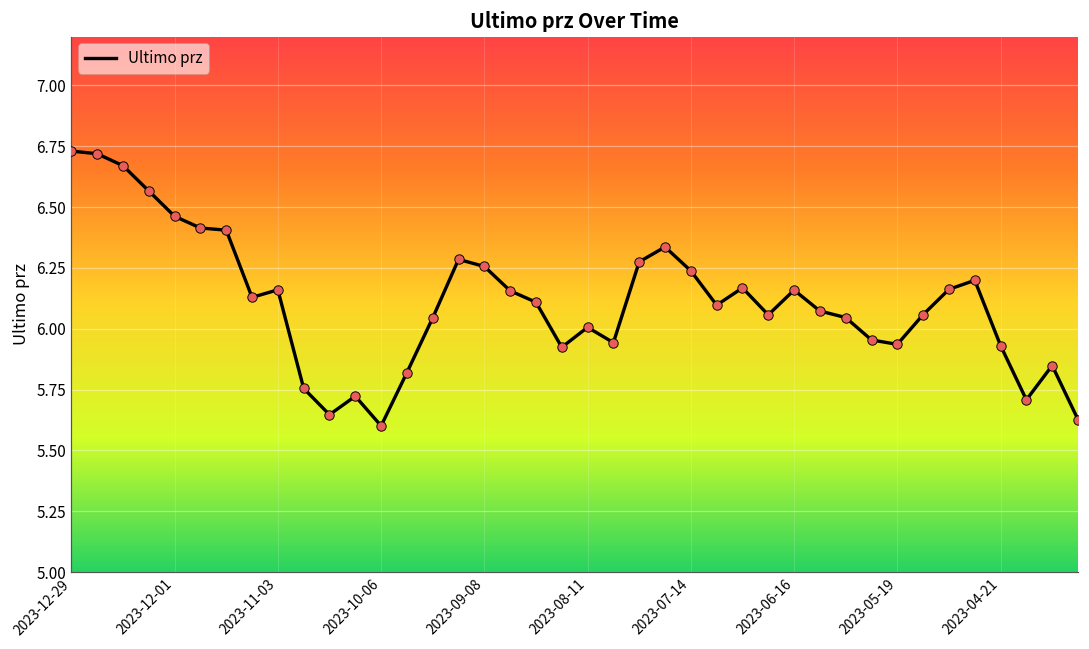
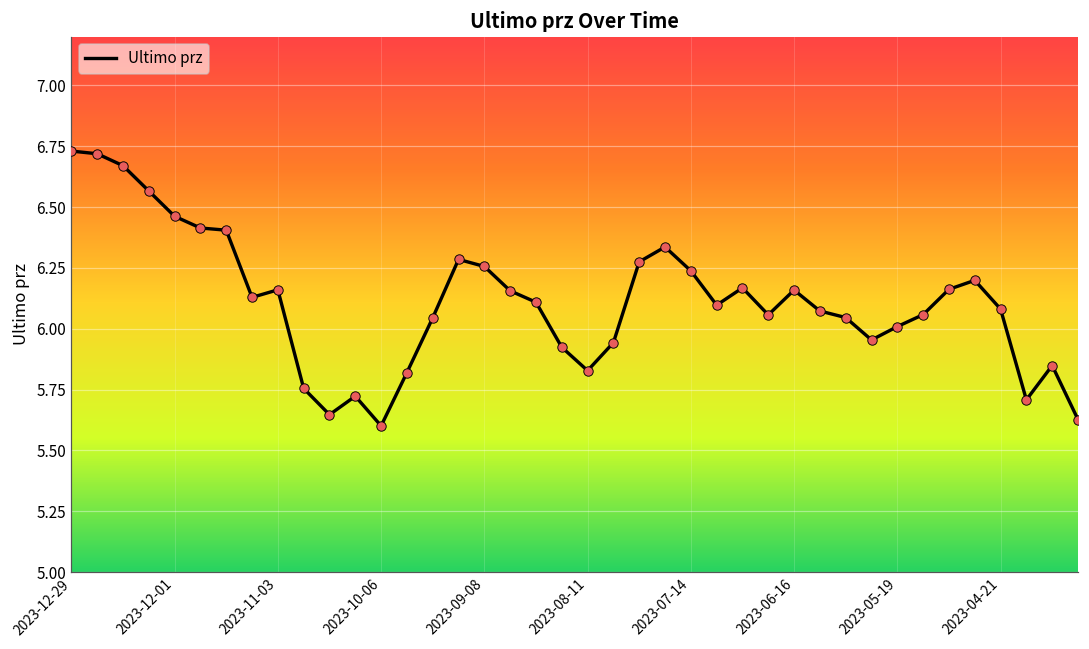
2023-08-11: 6.01 -> 5.83
2023-05-19: 5.94 -> 6.01
2023-04-21: 5.93 -> 6.08
